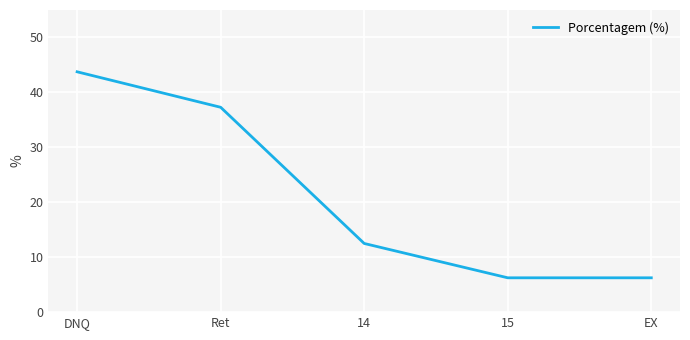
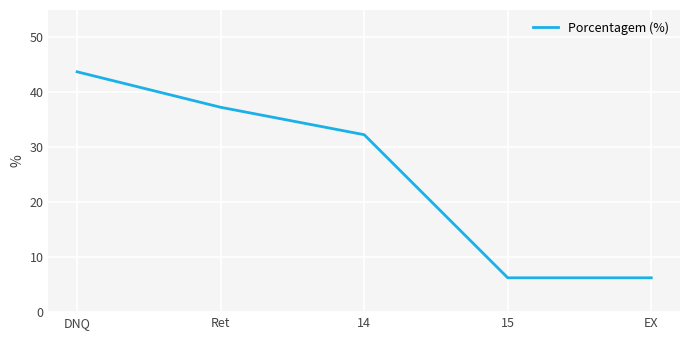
14: 13 -> 32
